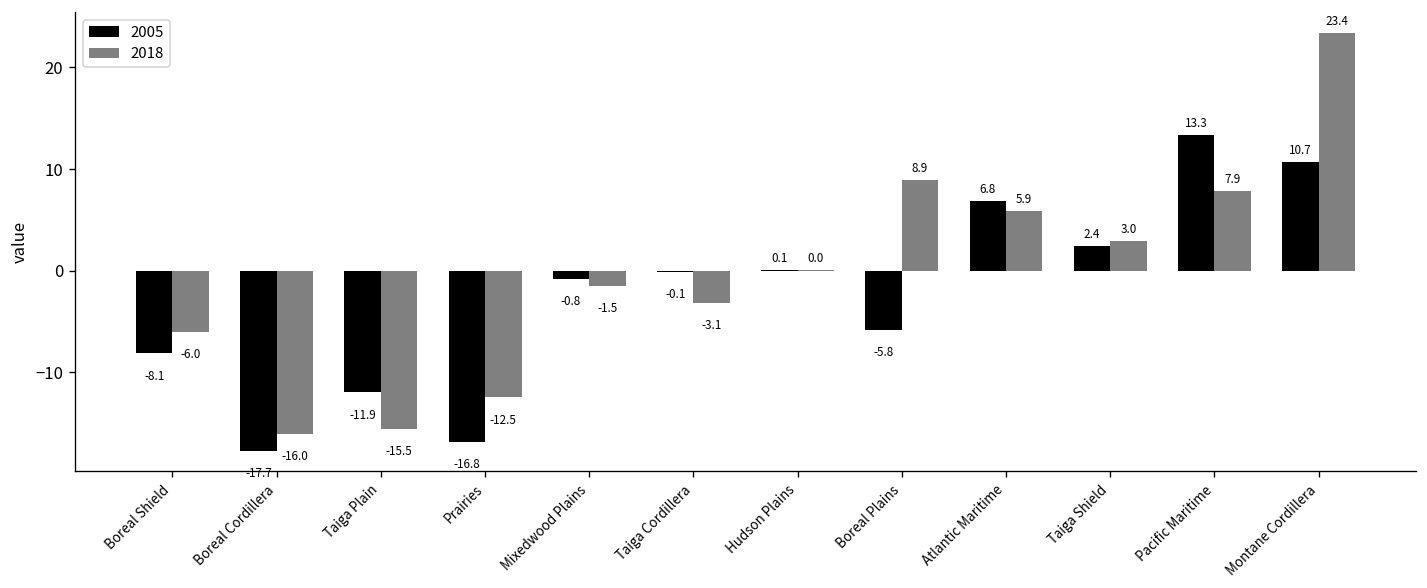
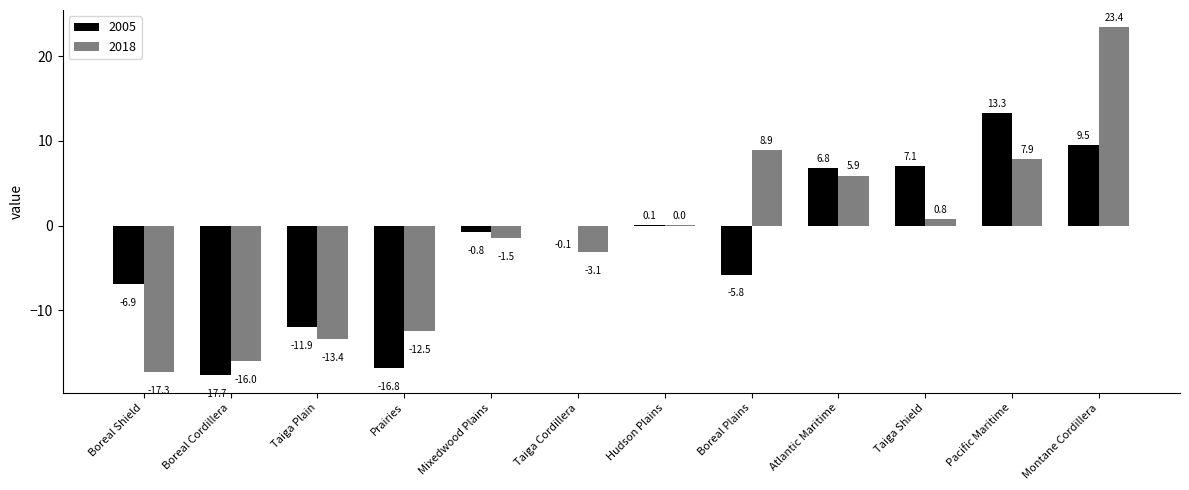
2005, Boreal Shield: -8.1 -> -6.9
2018, Boreal Shield: -6.0 -> -17.3
2018, Taiga Plain: -15.5 -> -13.4
2005, Taiga Shield: 2.4 -> 7.1
2018, Taiga Shield: 3.0 -> 0.8
2005, Montane Cordillera: 10.7 -> 9.5
